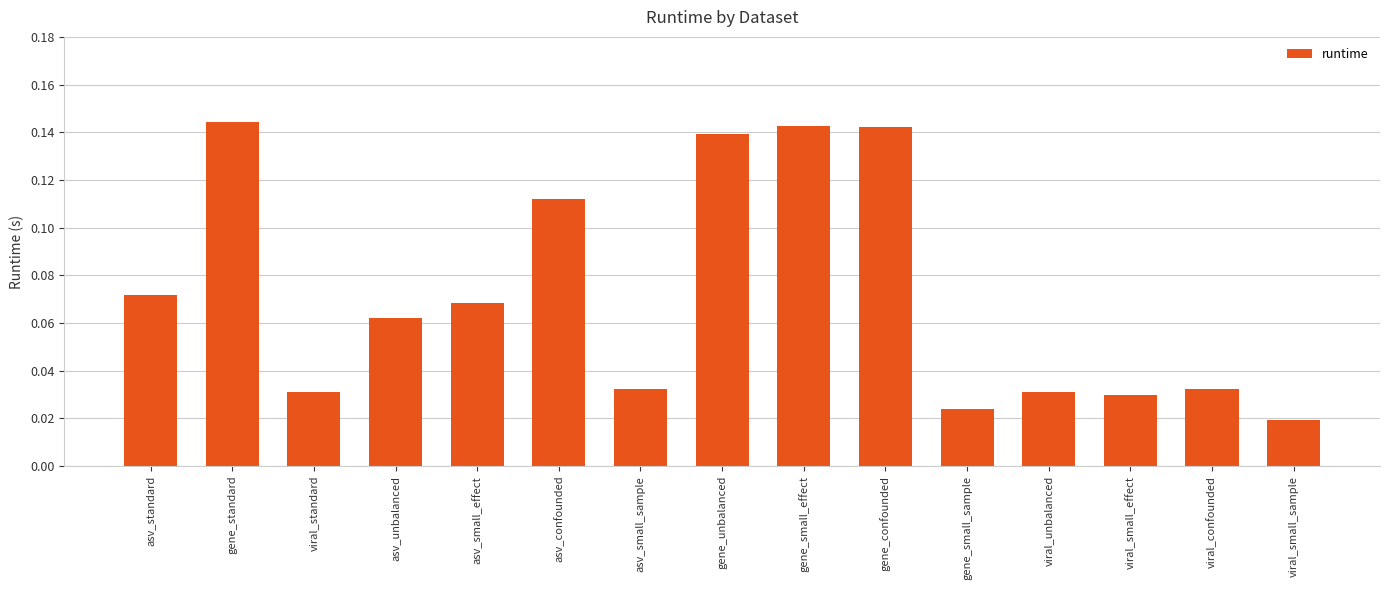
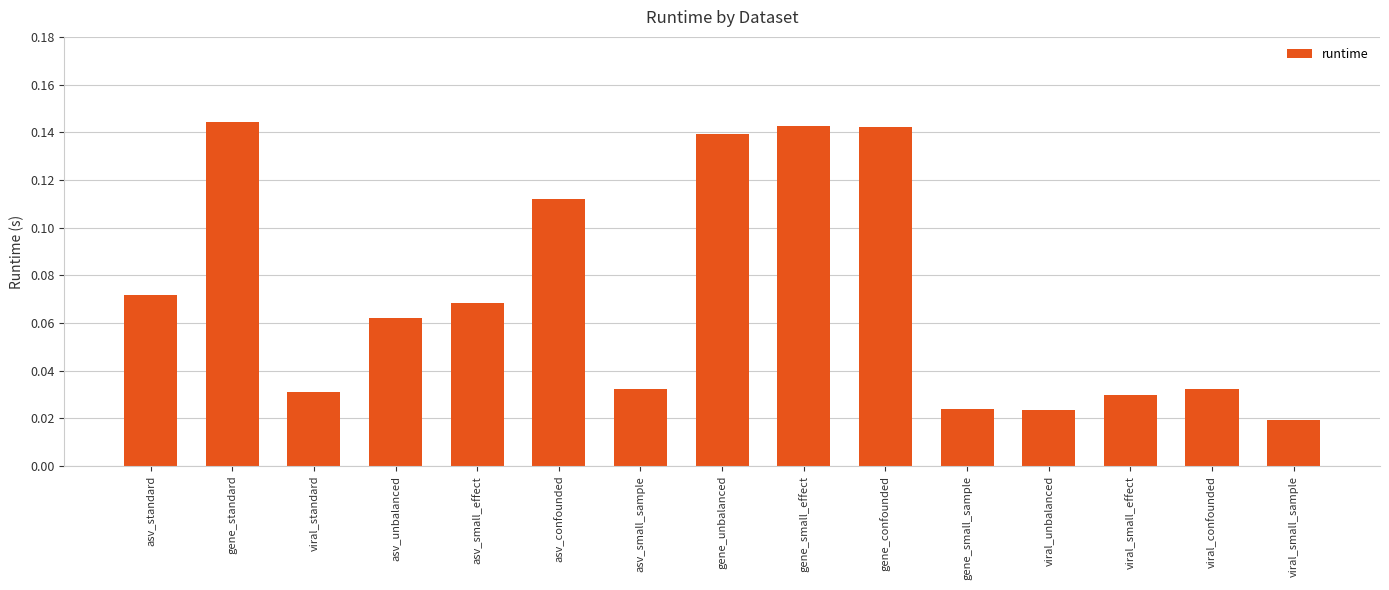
viral_unbalanced: 0.031 -> 0.024
